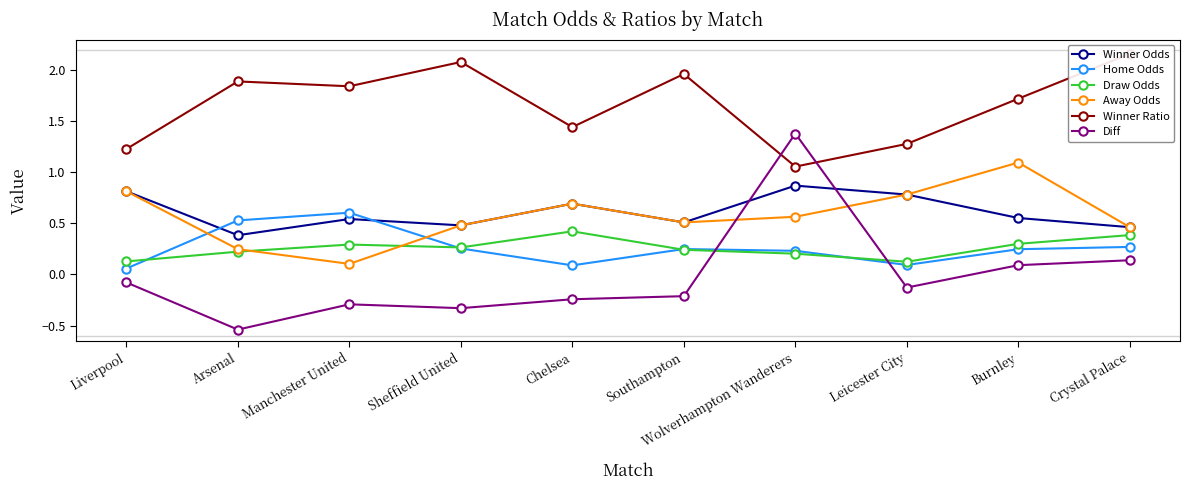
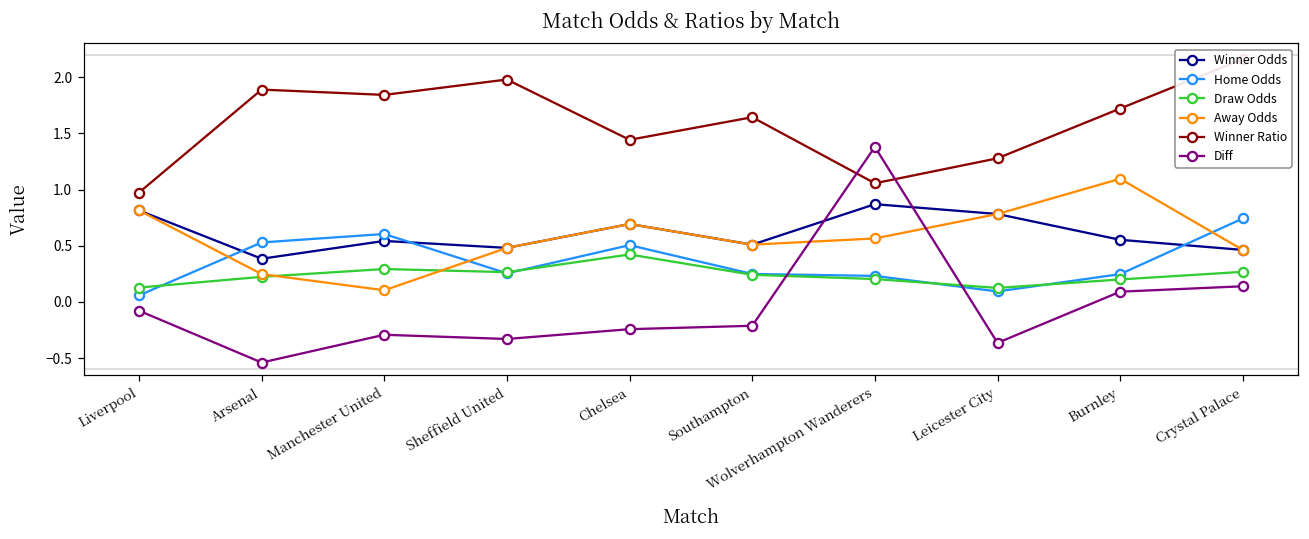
Winner Ratio, Liverpool: 1.23 -> 0.97
Winner Ratio, Sheffield United: 2.08 -> 1.98
Home Odds, Chelsea: 0.09 -> 0.51
Winner Ratio, Southampton: 1.96 -> 1.64
Diff, Leicester City: -0.13 -> -0.36
Draw Odds, Burnley: 0.3 -> 0.2
Home Odds, Crystal Palace: 0.27 -> 0.74
Draw Odds, Crystal Palace: 0.39 -> 0.27
